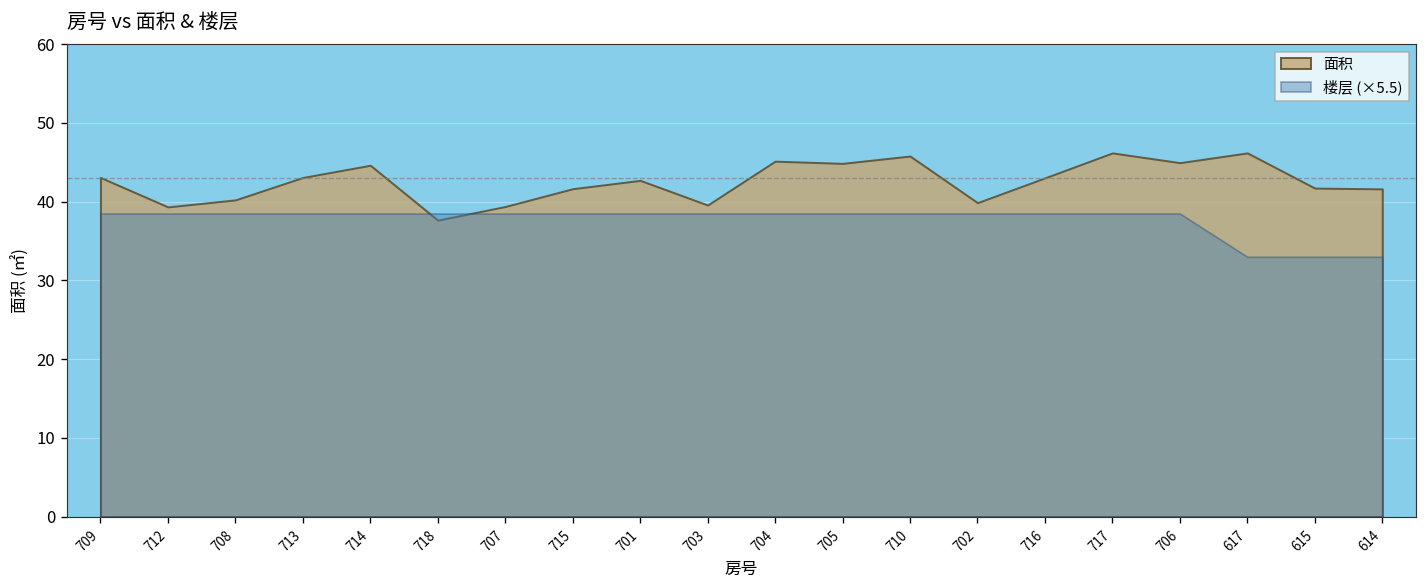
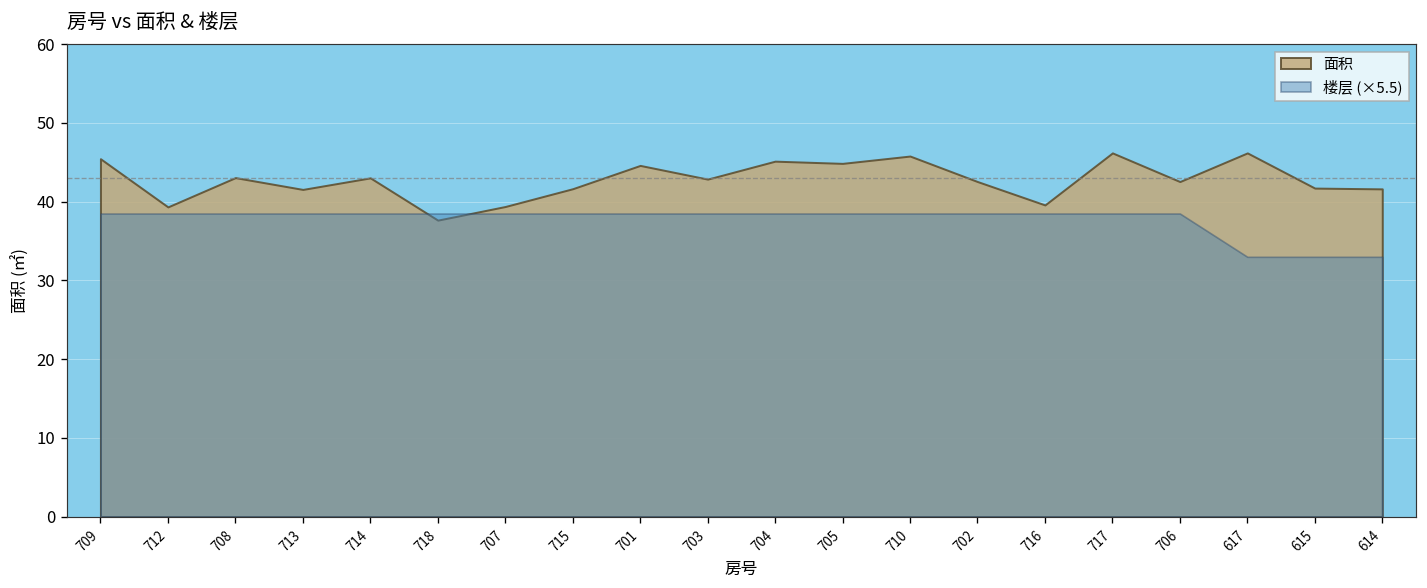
面积, 709: 43 -> 45
面积, 708: 40 -> 43
面积, 713: 43 -> 42
面积, 714: 45 -> 43
面积, 701: 43 -> 45
面积, 703: 40 -> 43
面积, 702: 40 -> 43
面积, 716: 43 -> 40
面积, 706: 45 -> 43
